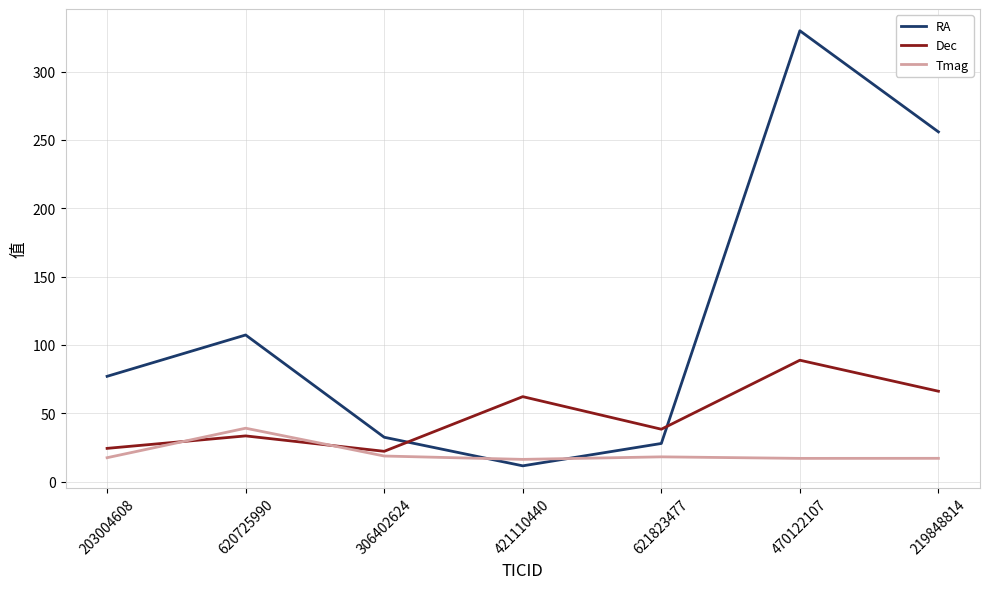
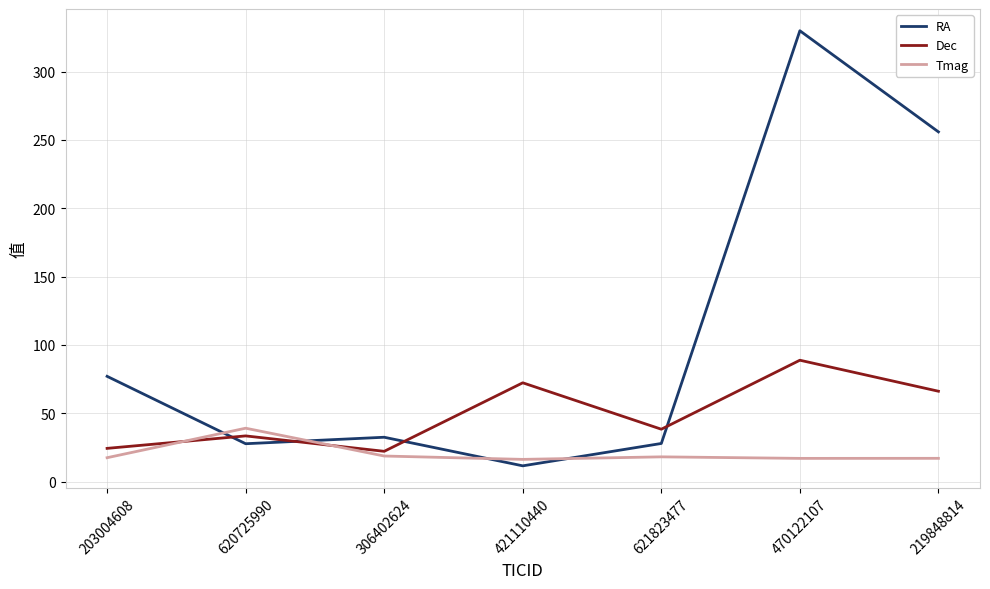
RA, 620725990: 107 -> 28
Dec, 421110440: 62 -> 72
